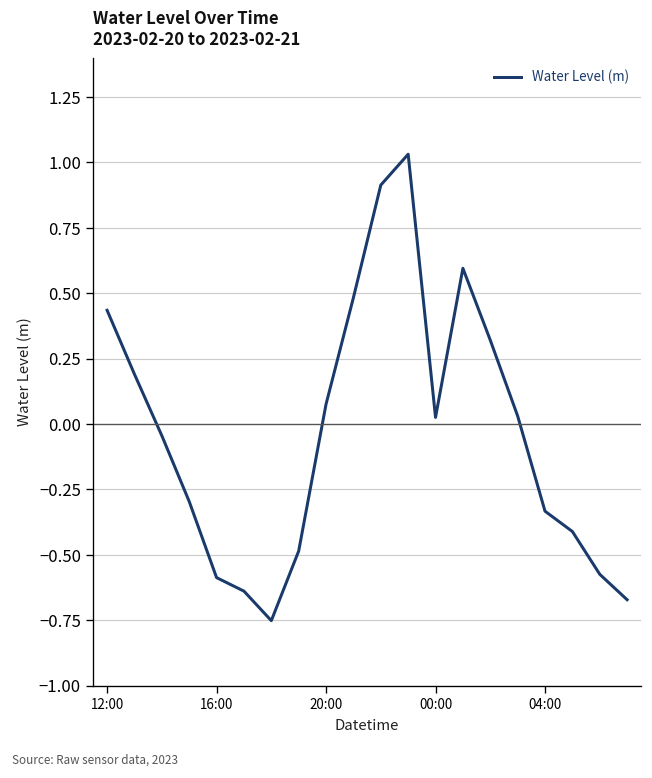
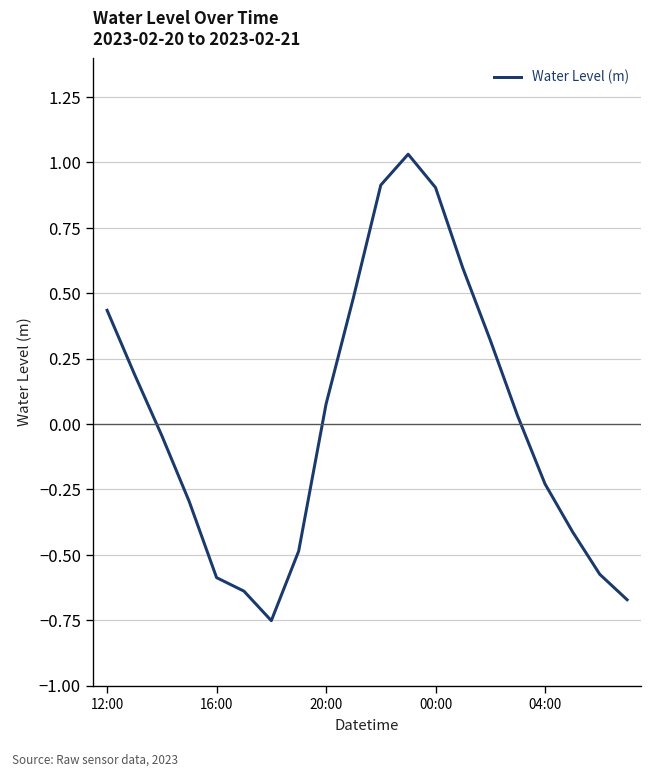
00:00: 0.03 -> 0.90
04:00: -0.33 -> -0.23
